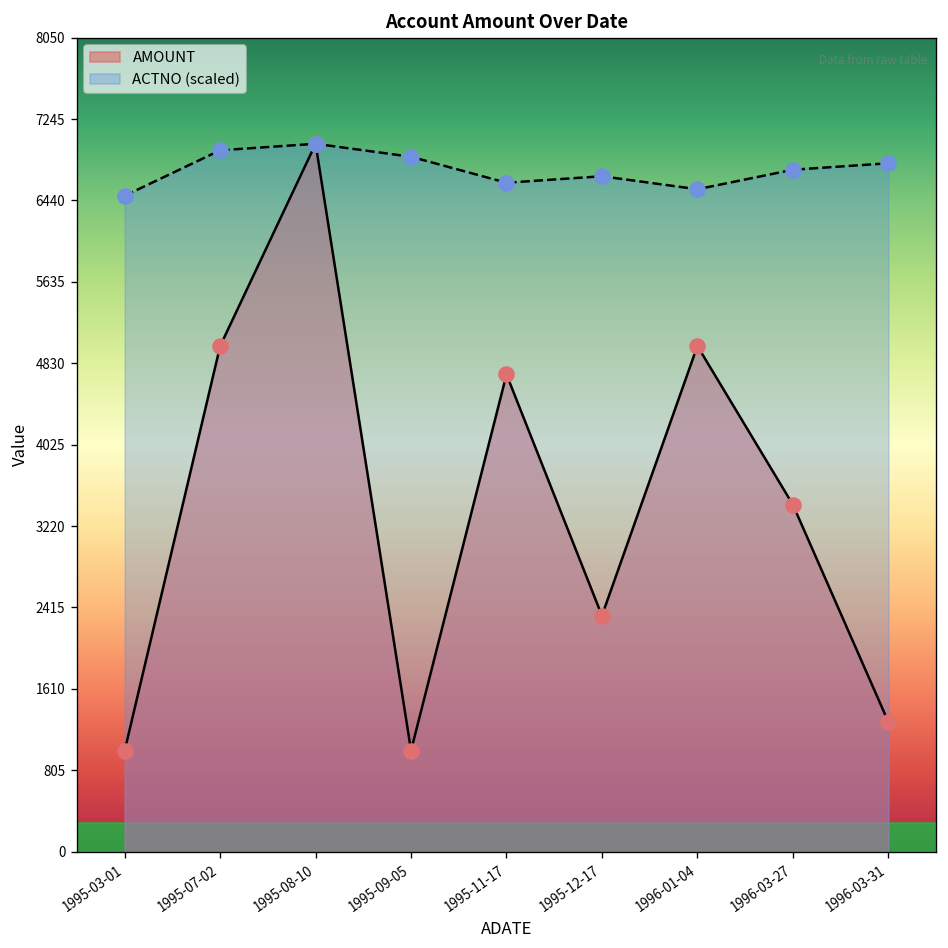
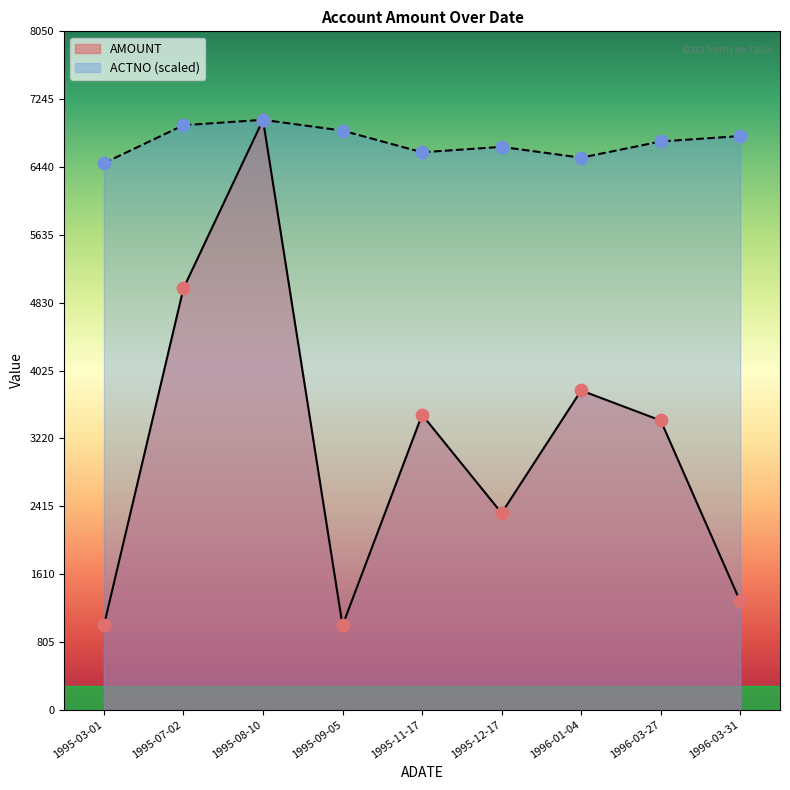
AMOUNT, 1995-11-17: 4700 -> 3500
AMOUNT, 1996-01-04: 5000 -> 3800
